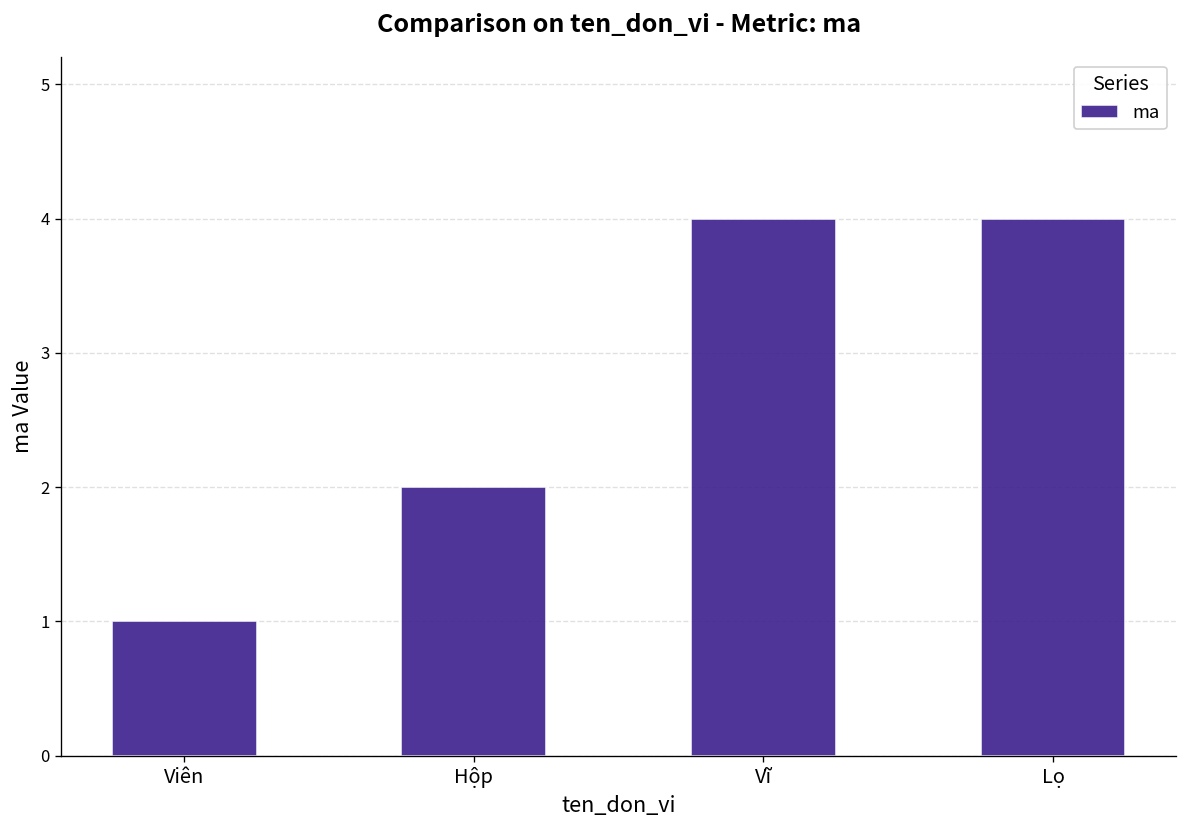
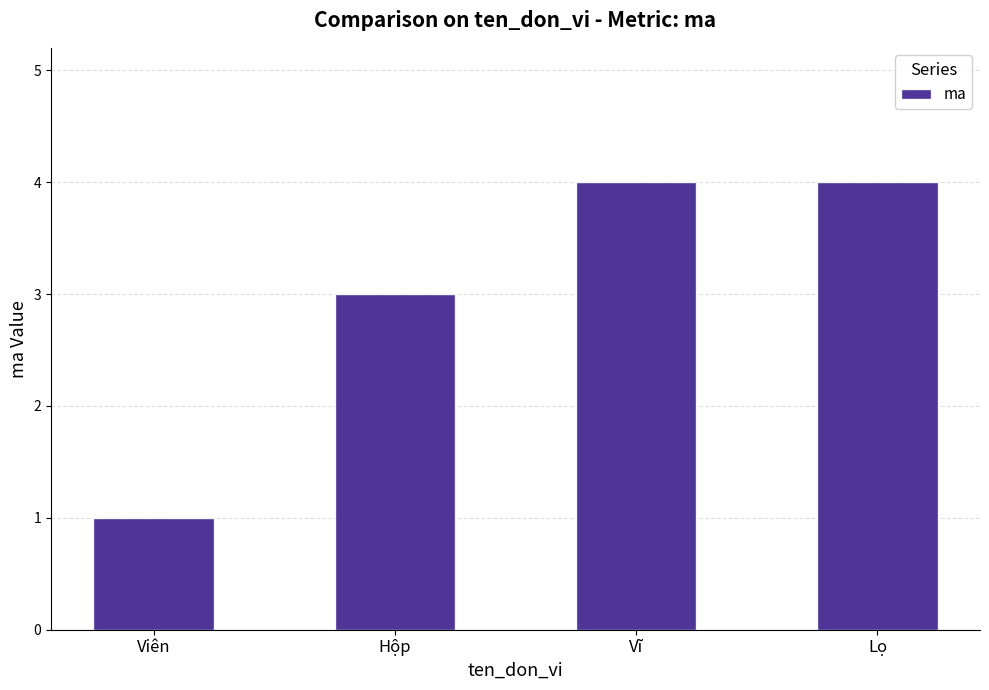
Hộp: 2 -> 3
